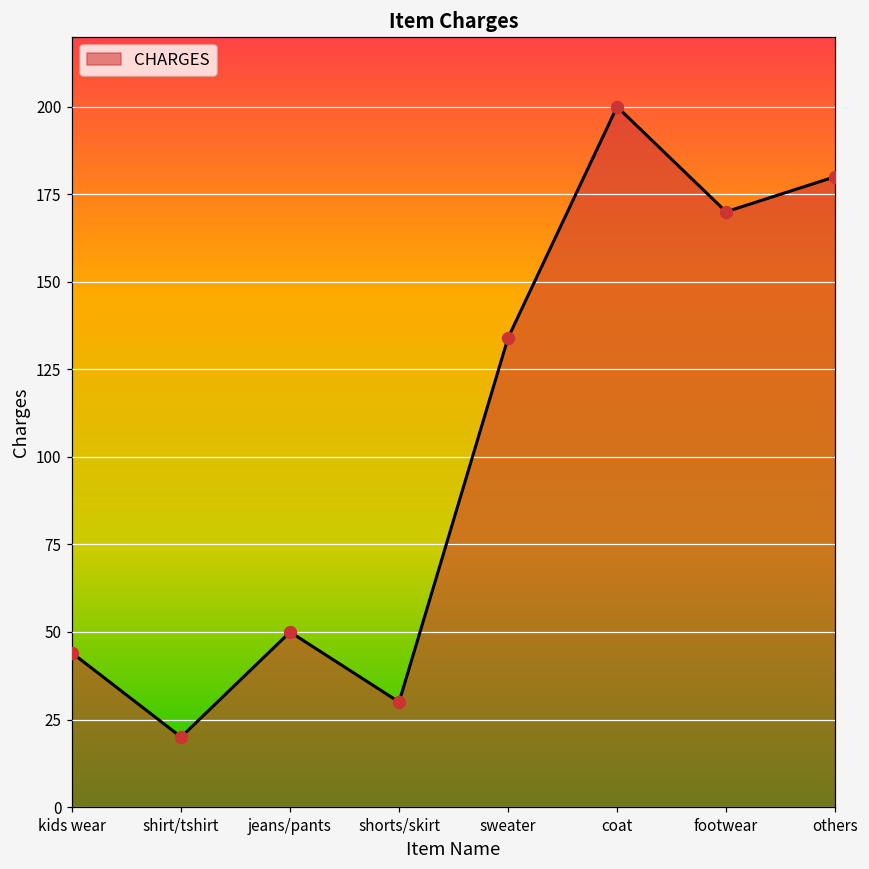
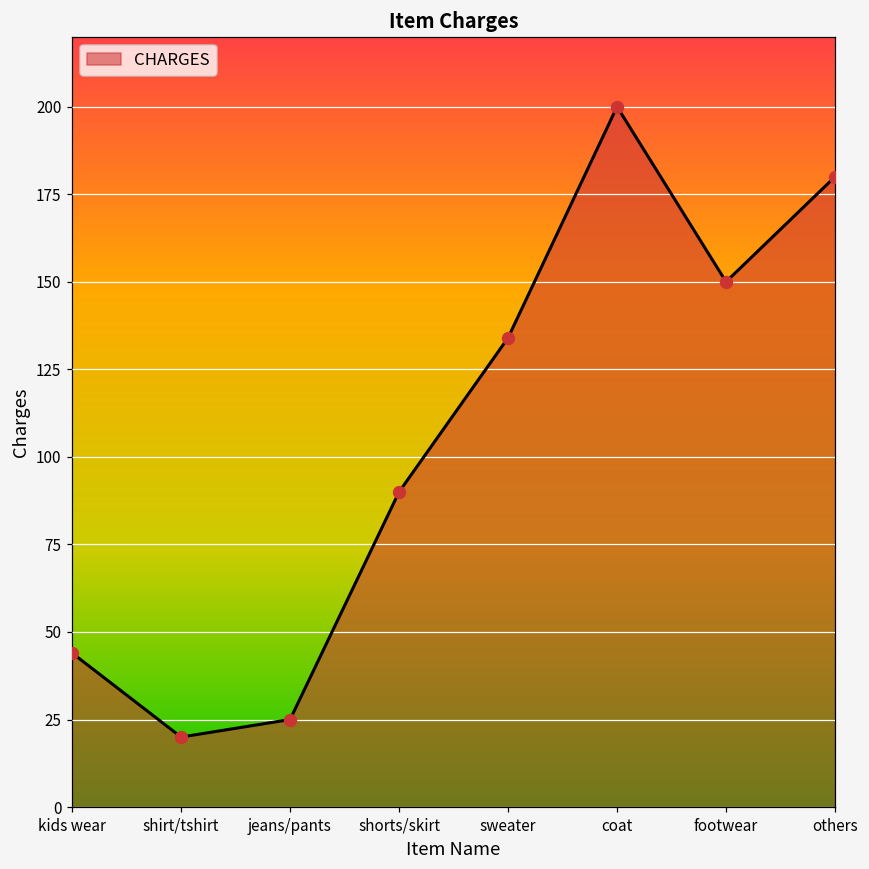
jeans/pants: 50 -> 25
shorts/skirt: 30 -> 90
footwear: 170 -> 150
